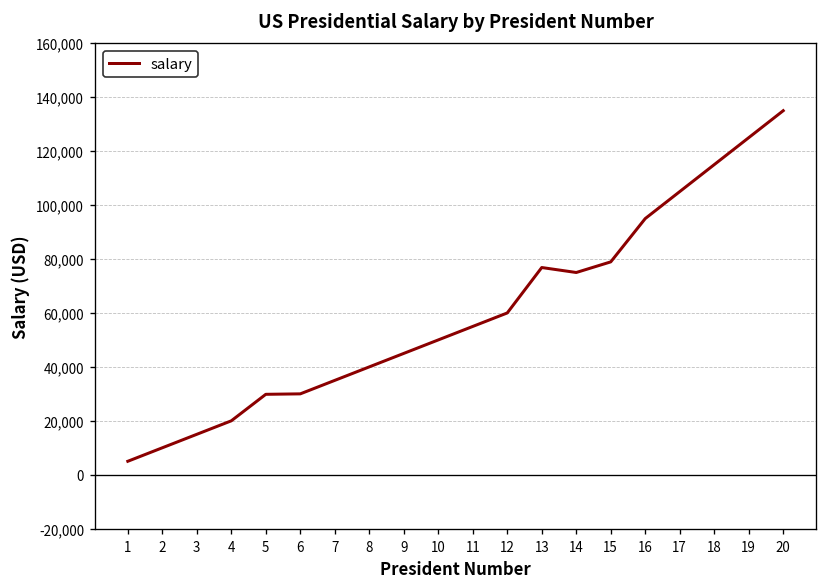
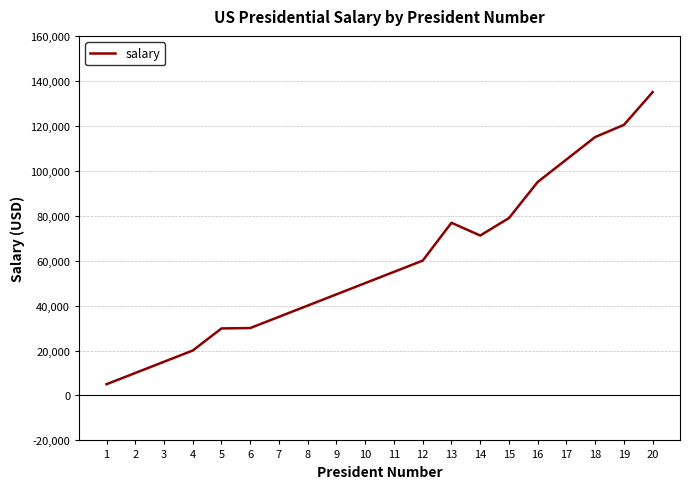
14: 75,000 -> 71,000
19: 125,000 -> 120,000
